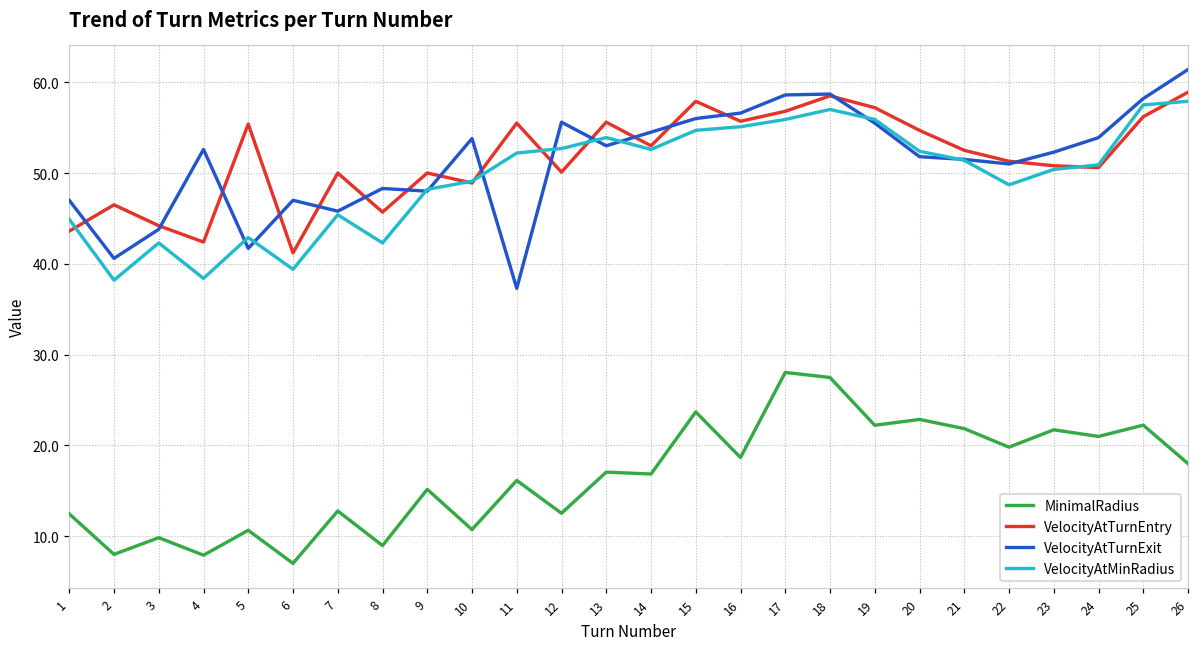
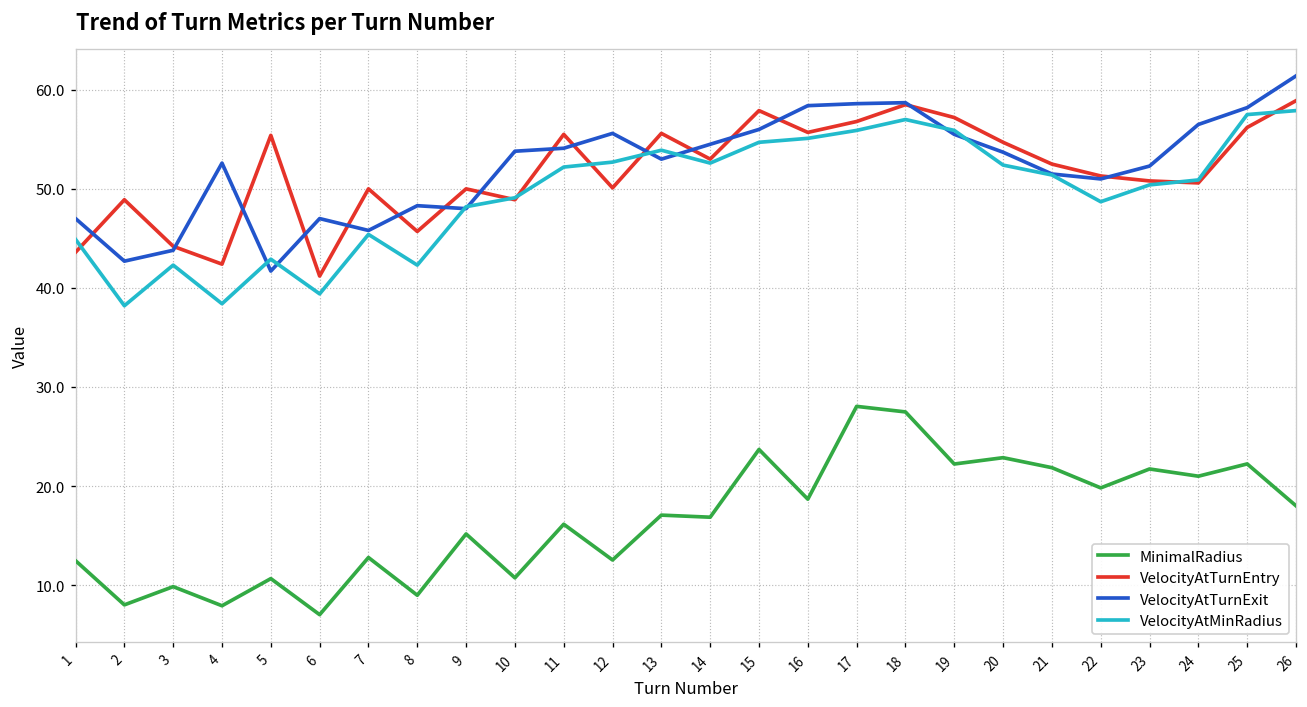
VelocityAtTurnEntry, 2: 47 -> 49
VelocityAtTurnExit, 2: 41 -> 43
VelocityAtTurnExit, 11: 37 -> 54
VelocityAtTurnExit, 16: 57 -> 58
VelocityAtTurnExit, 20: 52 -> 54
VelocityAtTurnExit, 24: 54 -> 57
